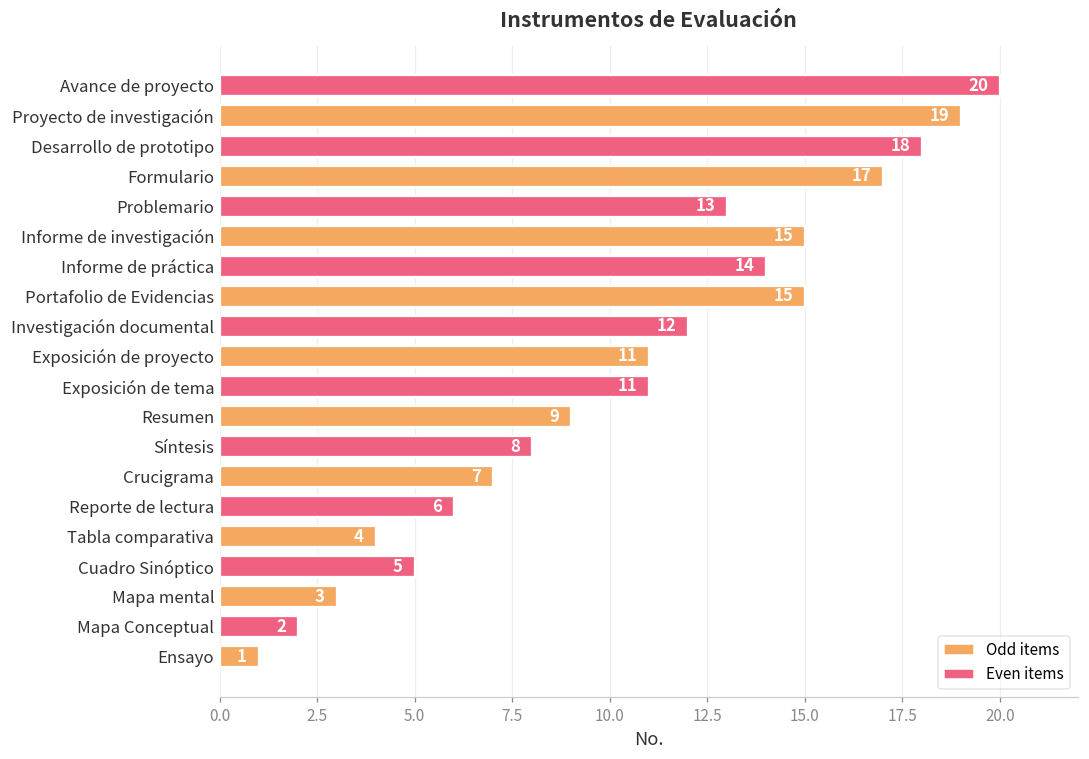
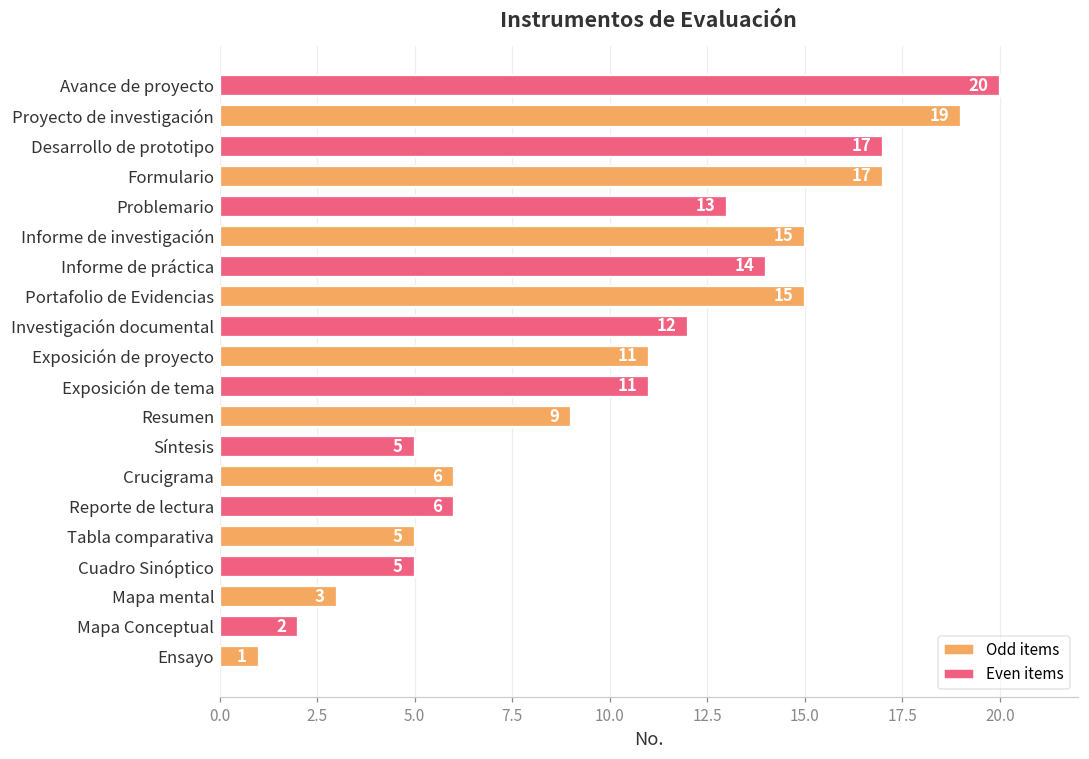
Desarrollo de prototipo: 18 -> 17
Síntesis: 8 -> 5
Crucigrama: 7 -> 6
Tabla comparativa: 4 -> 5
